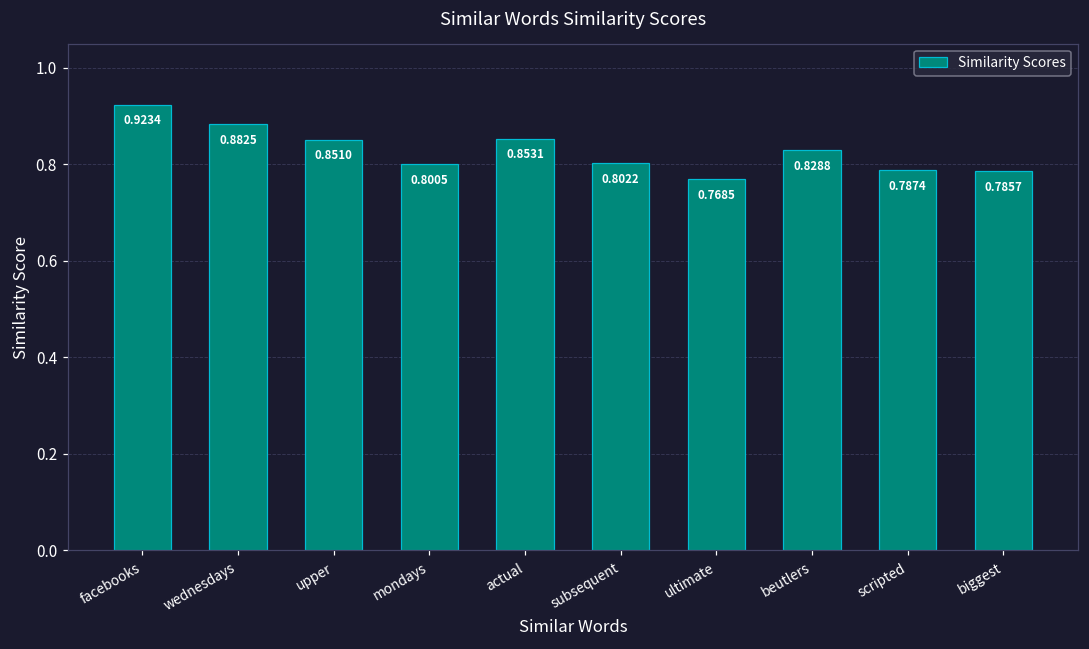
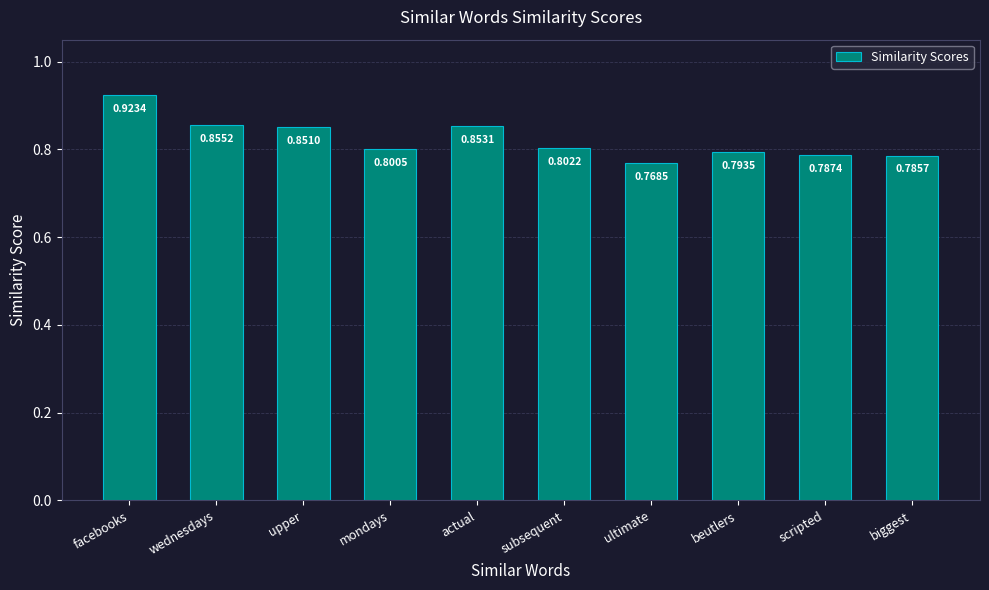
wednesdays: 0.8825 -> 0.8552
beutlers: 0.8288 -> 0.7935
